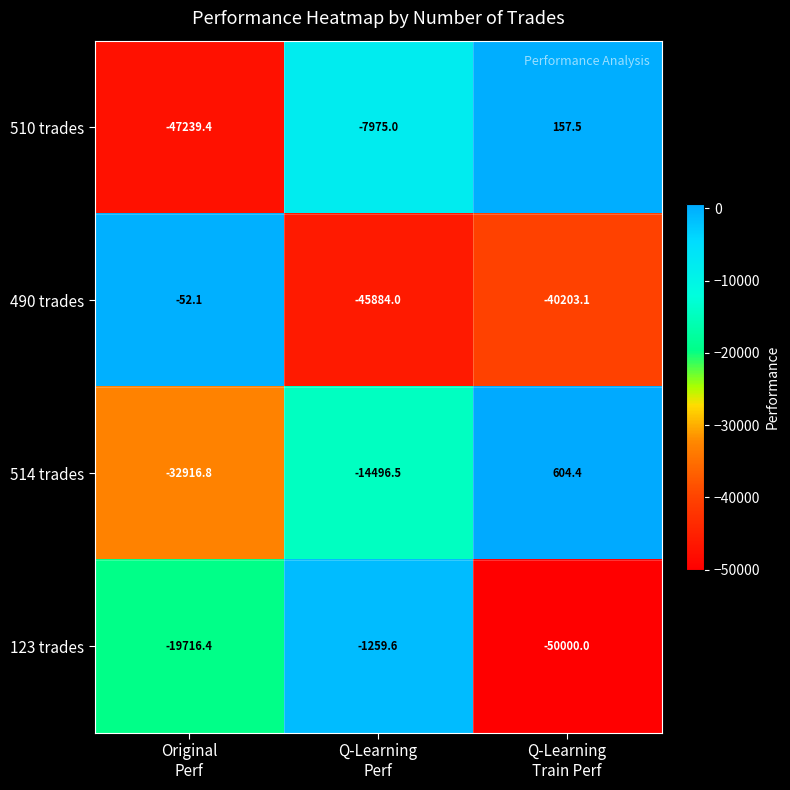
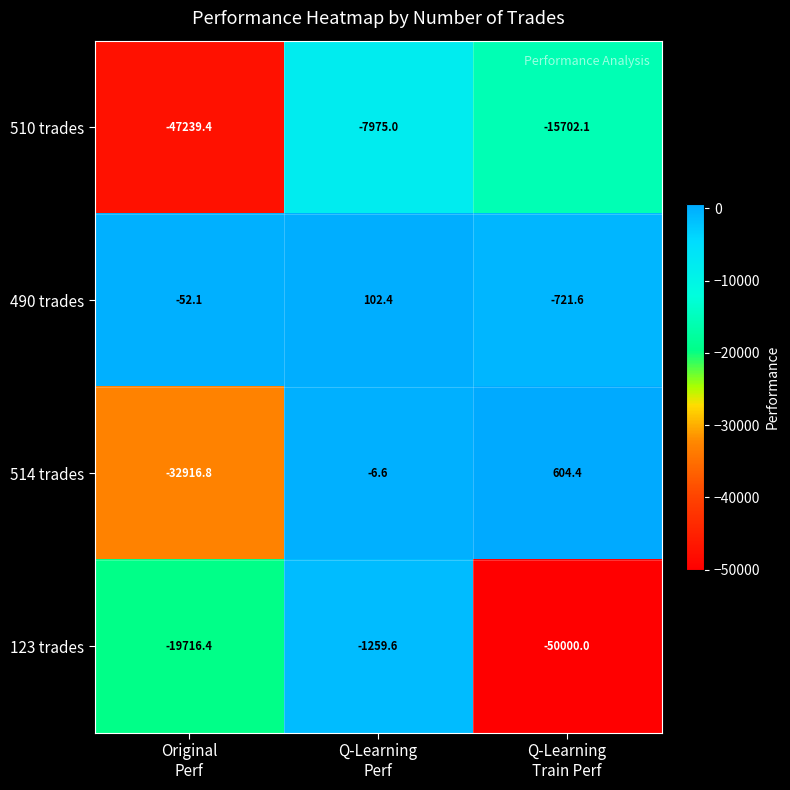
510 trades, Q-Learning Train Perf: 157.5 -> -15702.1
490 trades, Q-Learning Perf: -45884.0 -> 102.4
490 trades, Q-Learning Train Perf: -40203.1 -> -721.6
514 trades, Q-Learning Perf: -14496.5 -> -6.6
